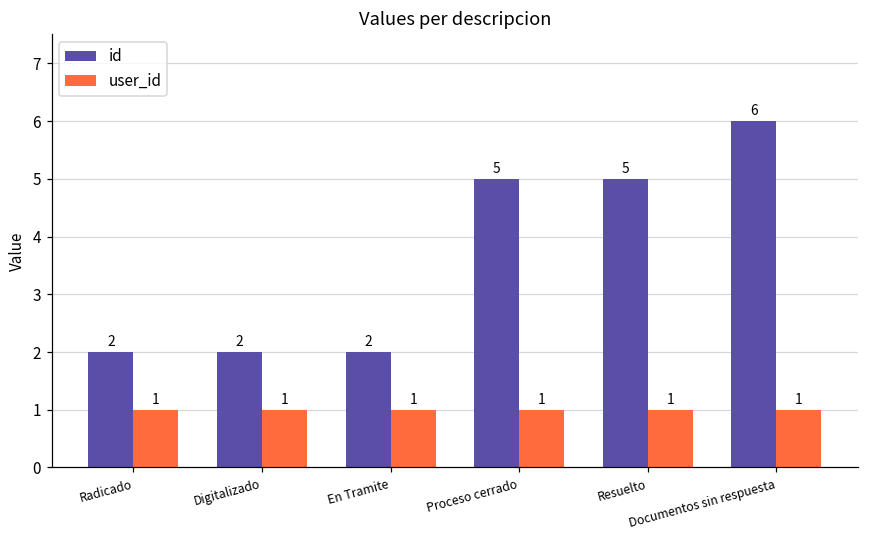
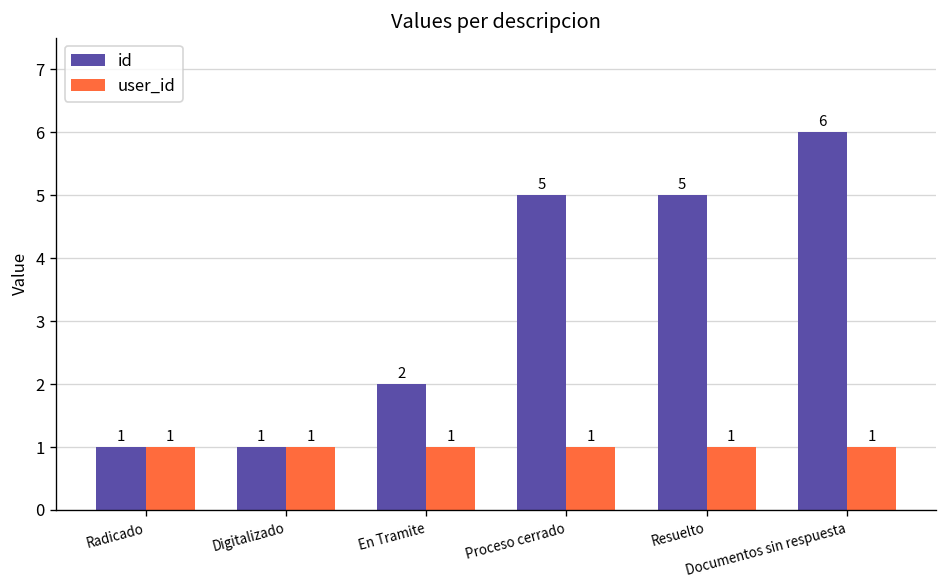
id, Radicado: 2 -> 1
id, Digitalizado: 2 -> 1
